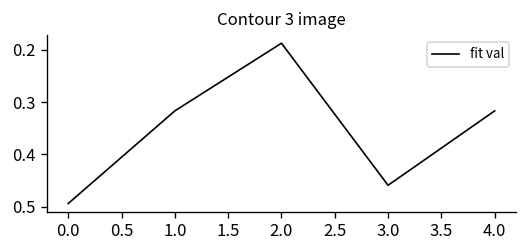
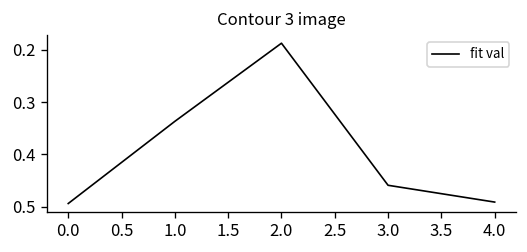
1.0: 0.32 -> 0.34
4.0: 0.32 -> 0.49
